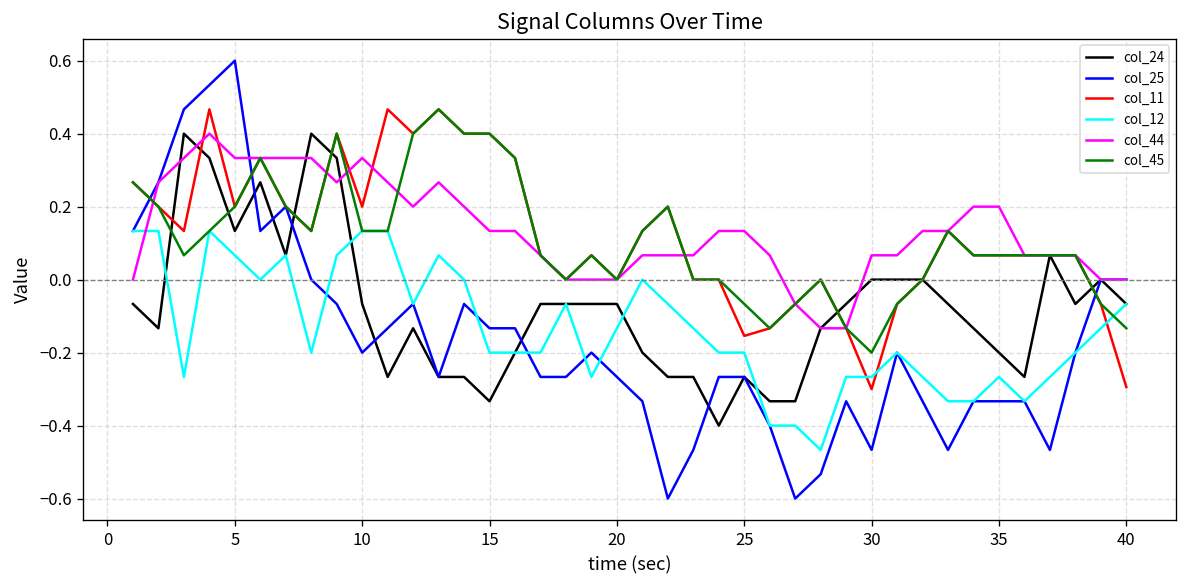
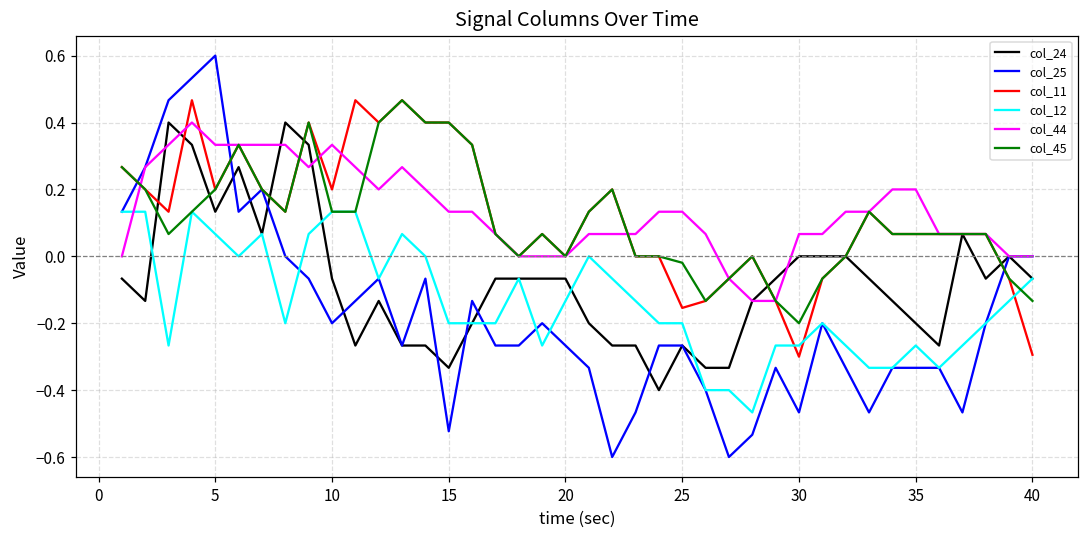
col_25, 15: -0.13 -> -0.52
col_45, 25: -0.07 -> -0.02
